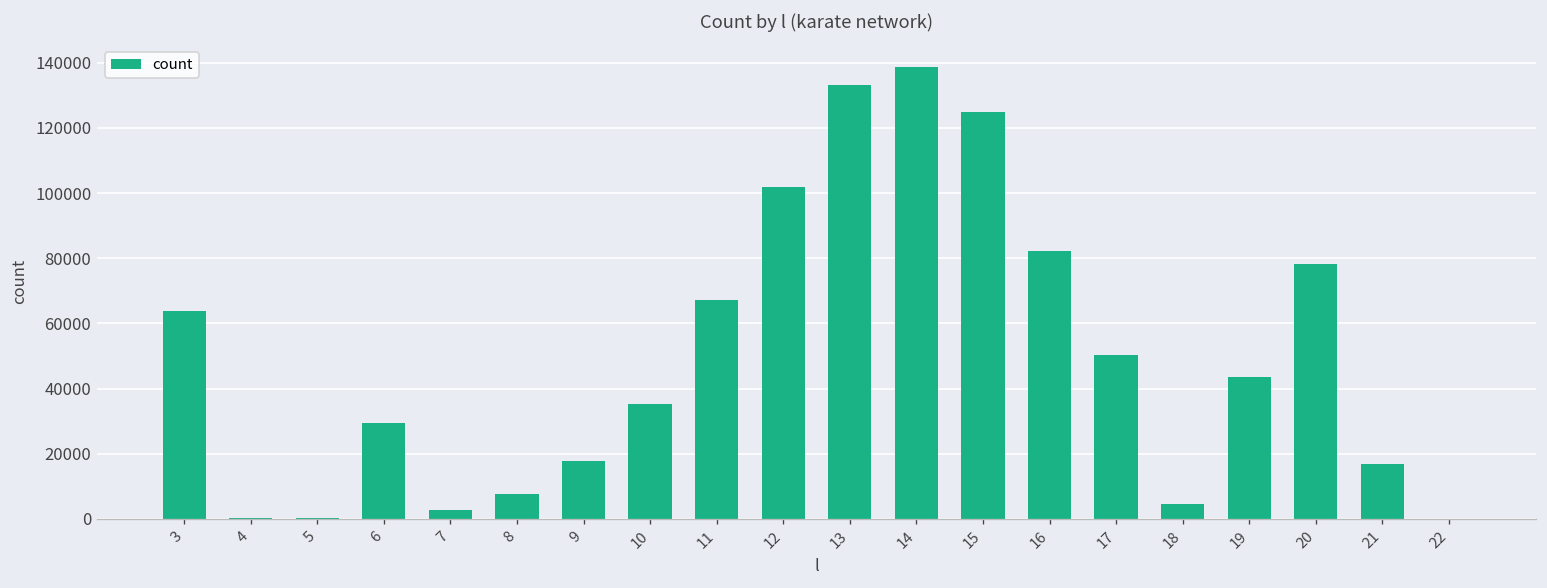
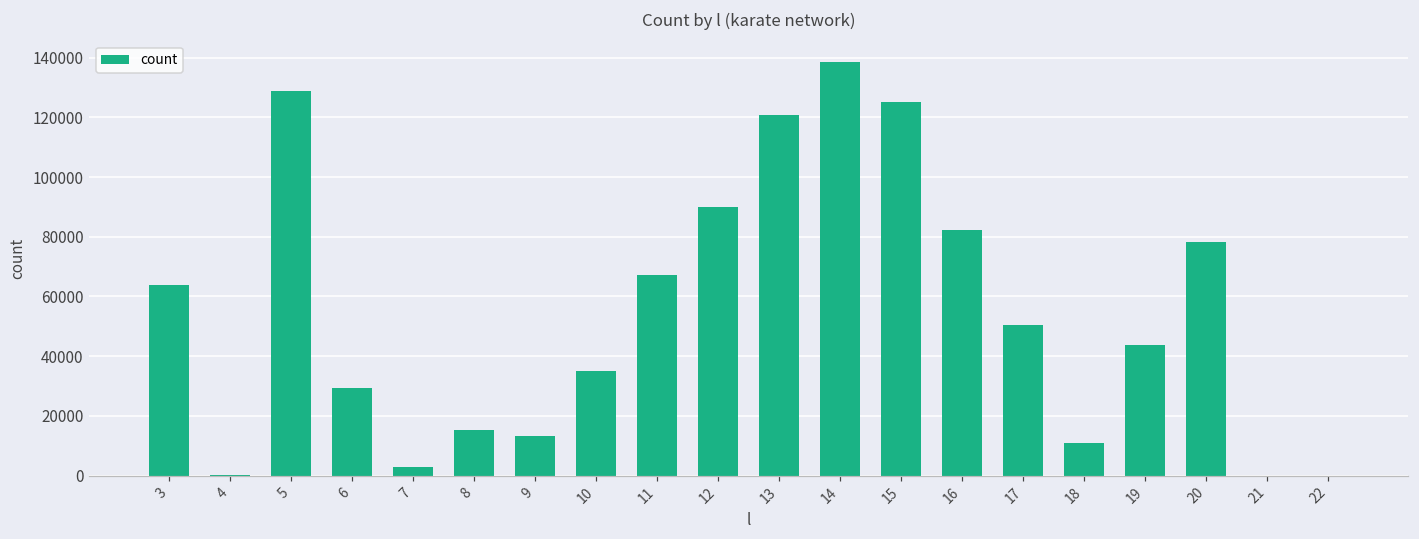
5: 0 -> 129000
8: 8000 -> 15000
9: 18000 -> 13000
12: 102000 -> 90000
13: 133000 -> 121000
18: 4000 -> 11000
21: 17000 -> 0
